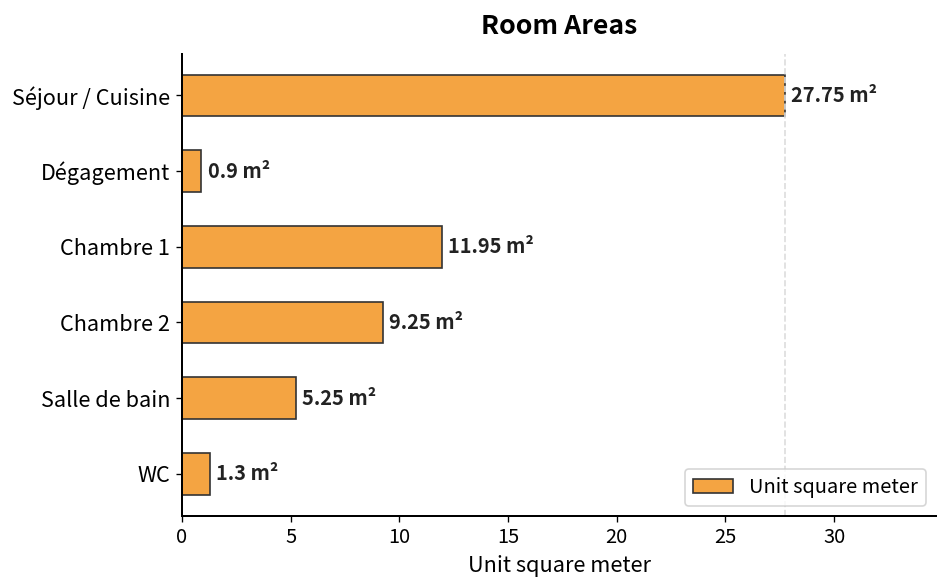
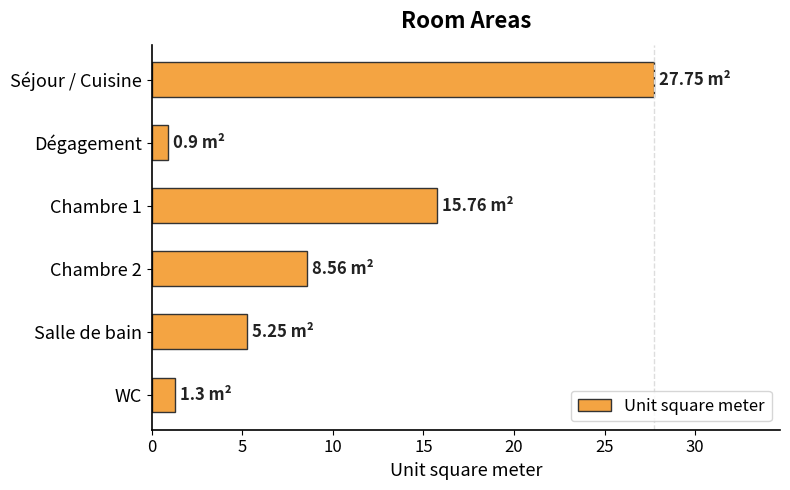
Chambre 1: 11.95 -> 15.76
Chambre 2: 9.25 -> 8.56
